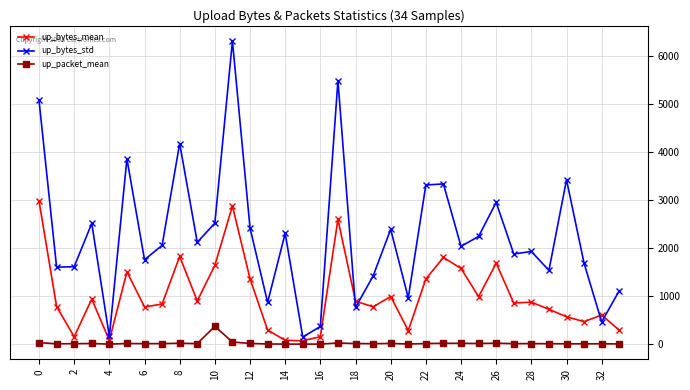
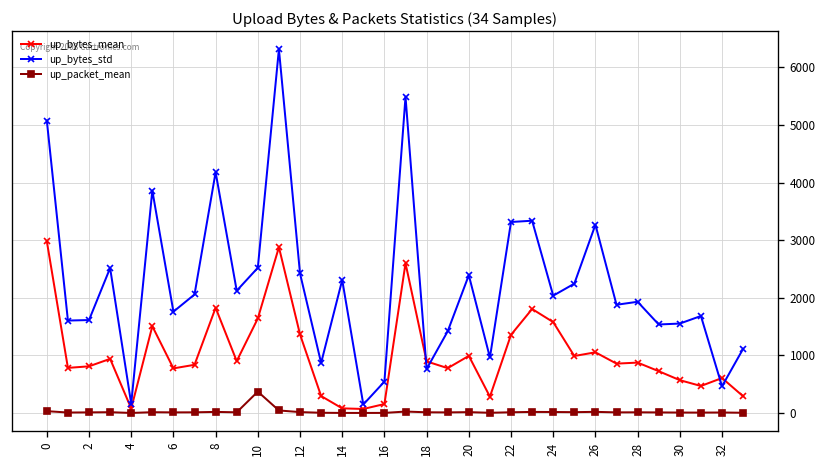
up_bytes_mean, 2: 200 -> 800
up_bytes_std, 16: 400 -> 500
up_bytes_mean, 26: 1700 -> 1100
up_bytes_std, 26: 3000 -> 3300
up_bytes_std, 30: 3400 -> 1600
